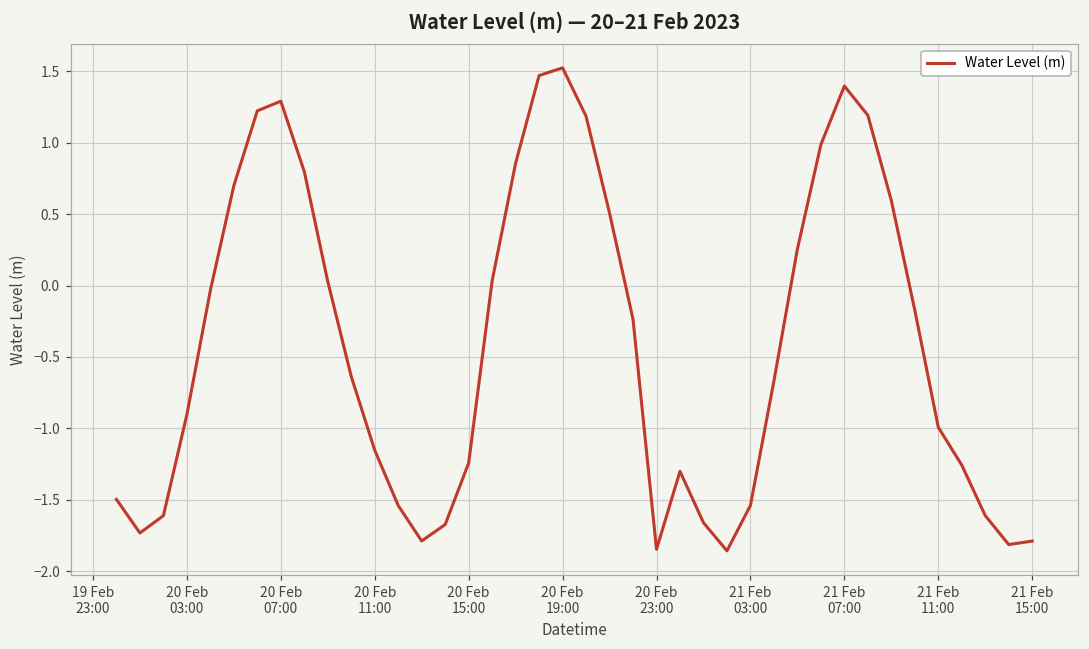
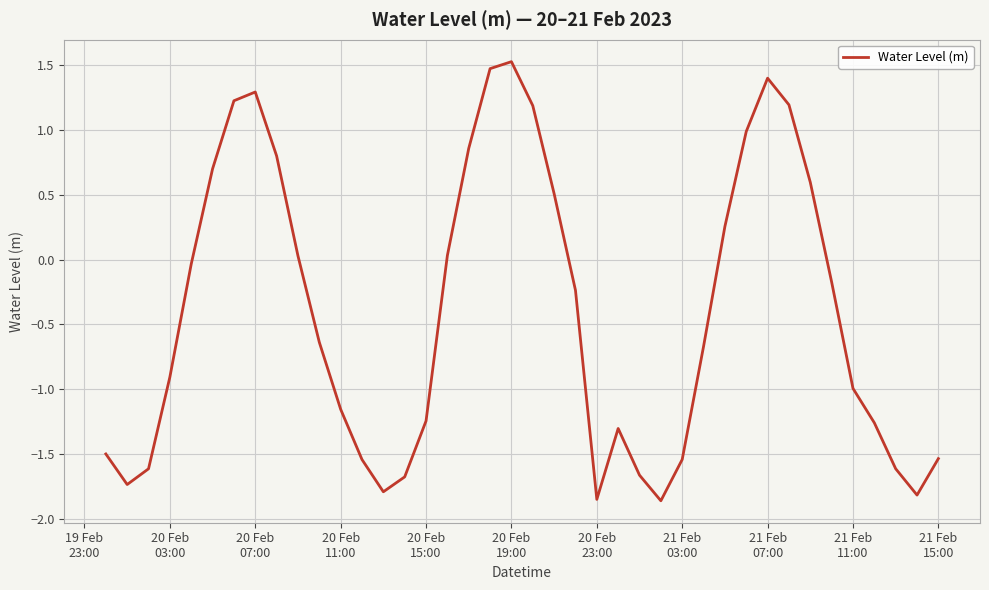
21 Feb 15:00: -1.79 -> -1.53
